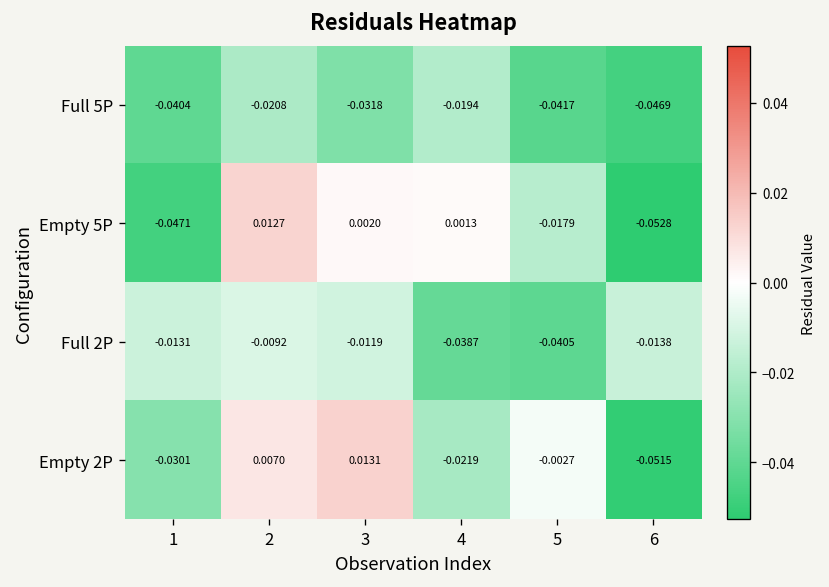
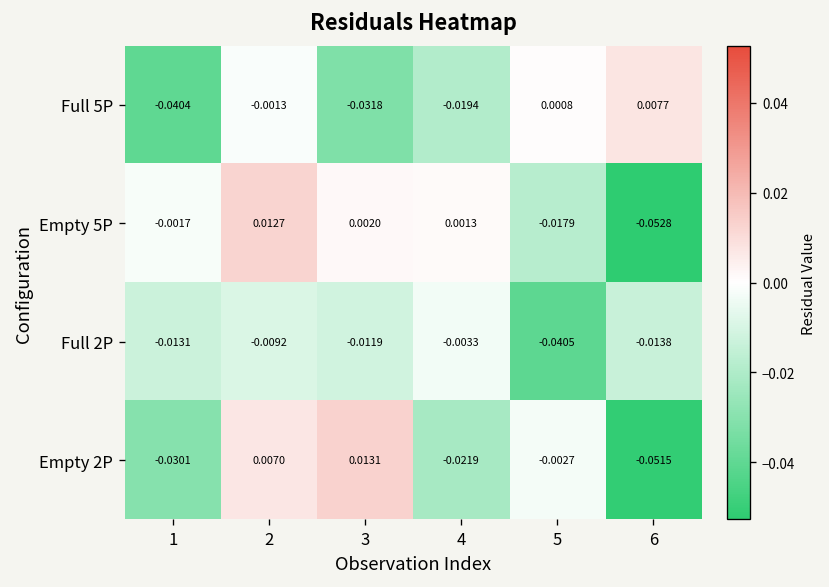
Full 5P, 2: -0.0208 -> -0.0013
Full 5P, 5: -0.0417 -> 0.0008
Full 5P, 6: -0.0469 -> 0.0077
Empty 5P, 1: -0.0471 -> -0.0017
Full 2P, 4: -0.0387 -> -0.0033
